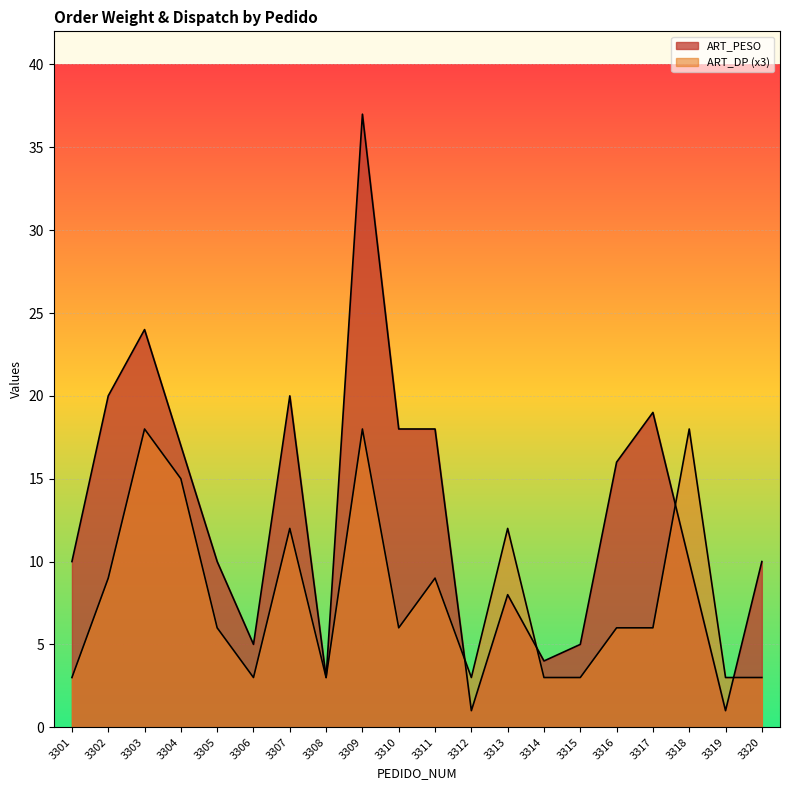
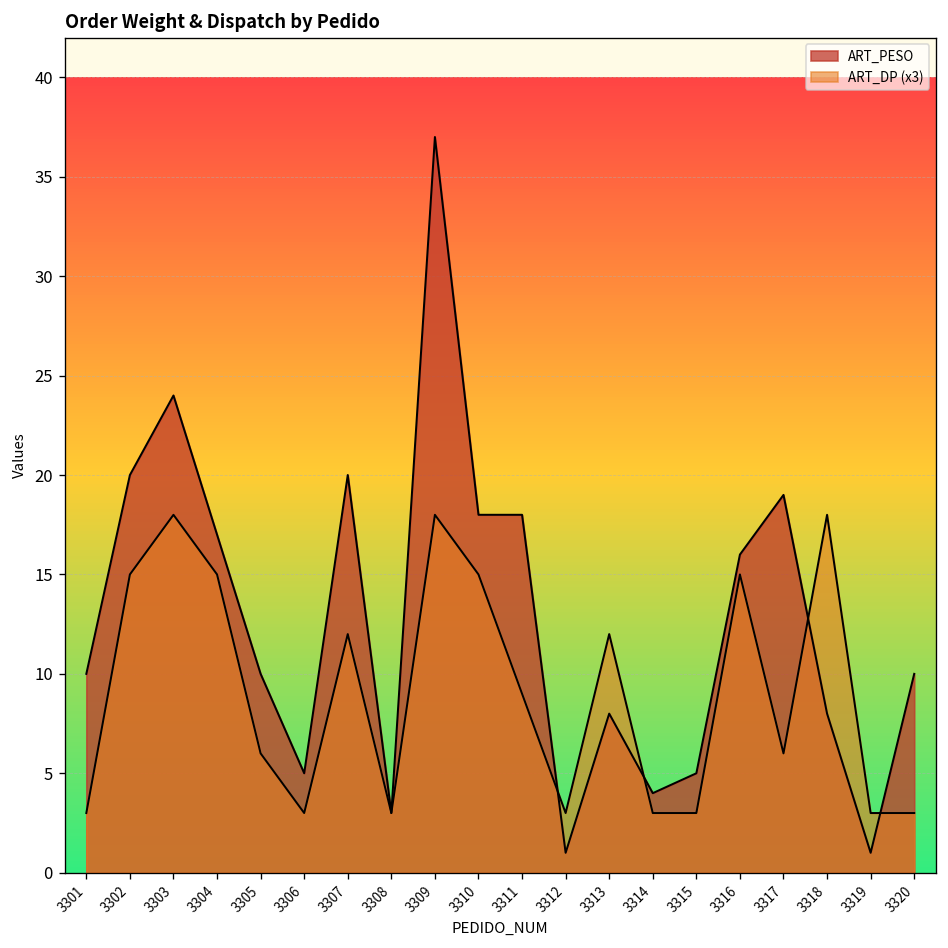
ART_DP (x3), 3302: 9.0 -> 15.0
ART_DP (x3), 3310: 6.0 -> 15.0
ART_DP (x3), 3316: 6.0 -> 15.0
ART_PESO, 3318: 10 -> 8
